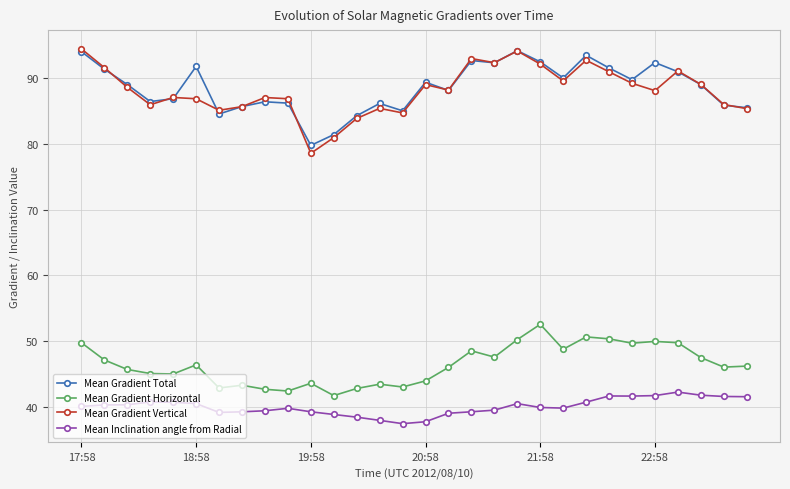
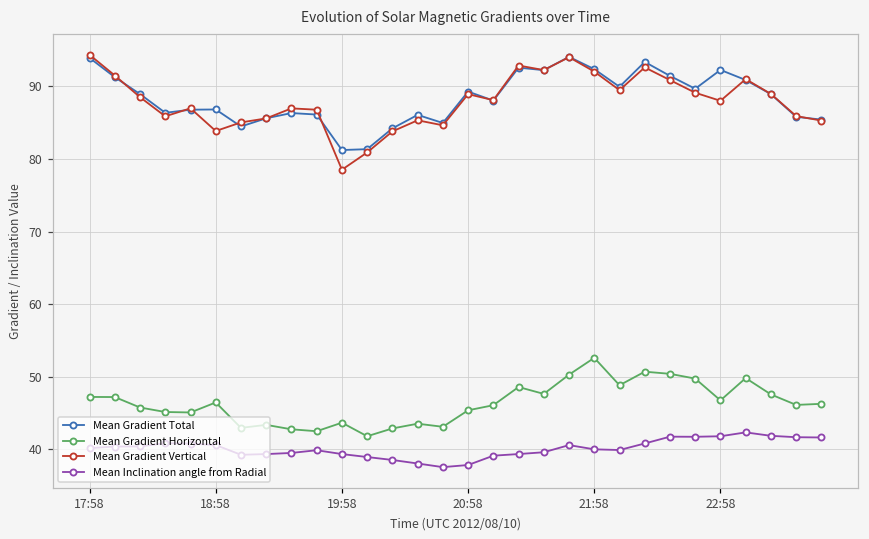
Mean Gradient Horizontal, 17:58: 50 -> 47
Mean Gradient Total, 18:58: 92 -> 87
Mean Gradient Vertical, 18:58: 87 -> 84
Mean Gradient Total, 19:58: 80 -> 81
Mean Gradient Horizontal, 20:58: 44 -> 45
Mean Gradient Horizontal, 22:58: 50 -> 47
